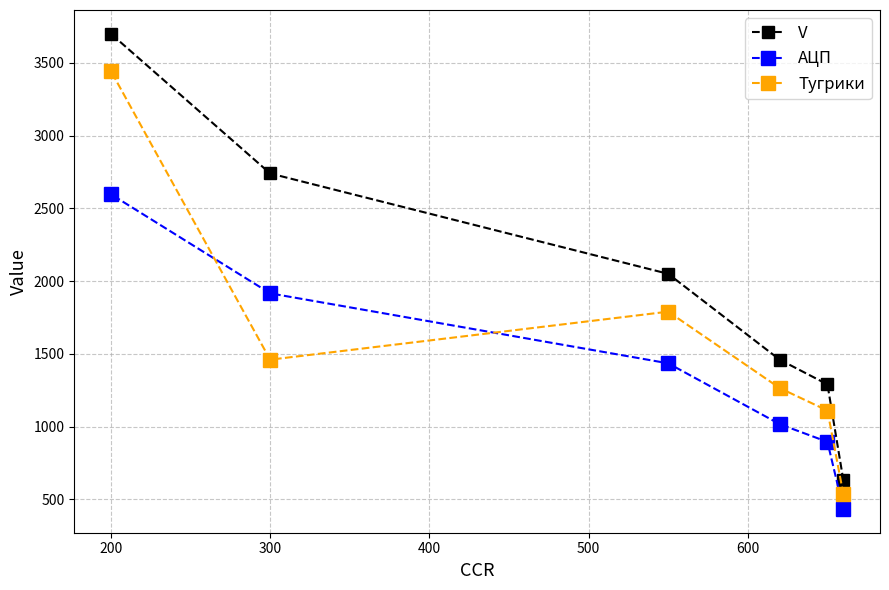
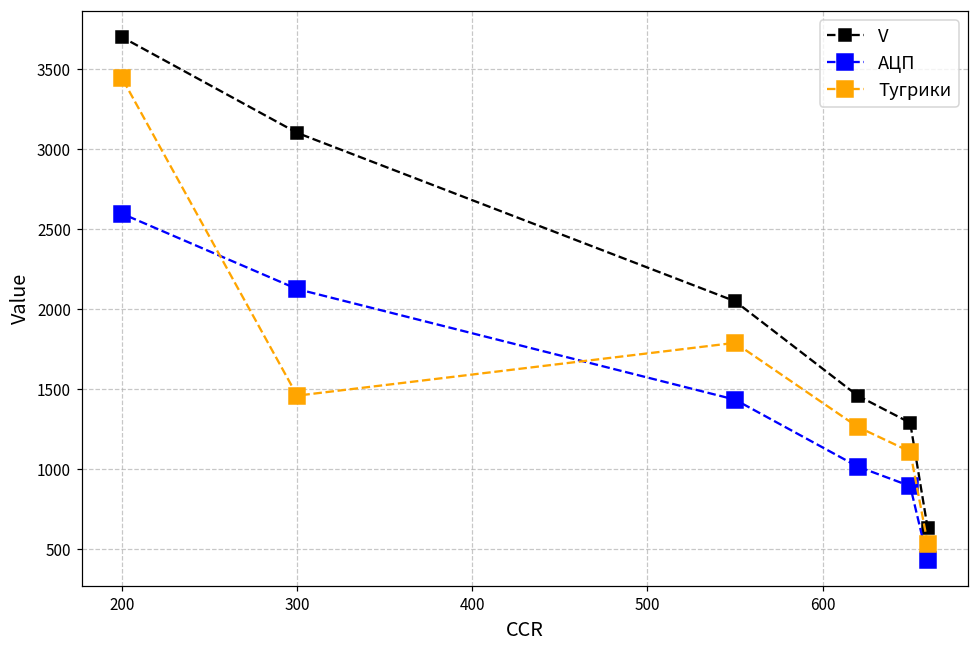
V, 300: 2740 -> 3100
АЦП, 300: 1920 -> 2130
